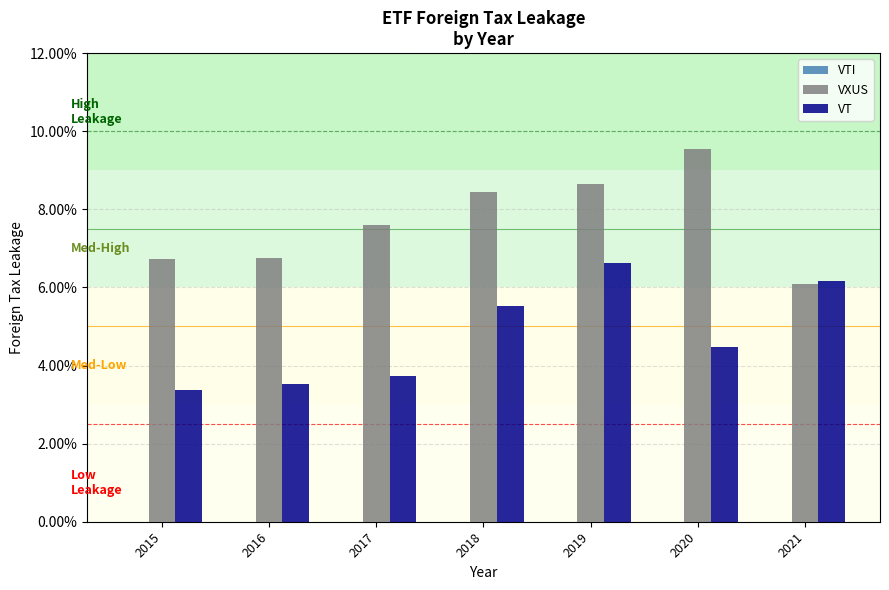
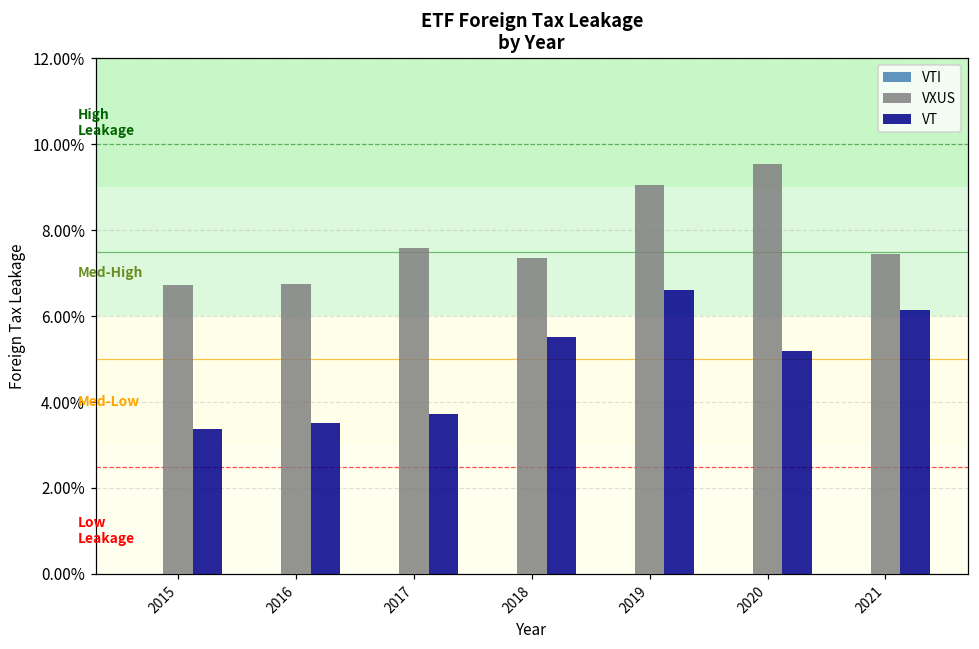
VXUS, 2018: 8.4% -> 7.4%
VXUS, 2019: 8.7% -> 9.1%
VT, 2020: 4.5% -> 5.2%
VXUS, 2021: 6.1% -> 7.5%
